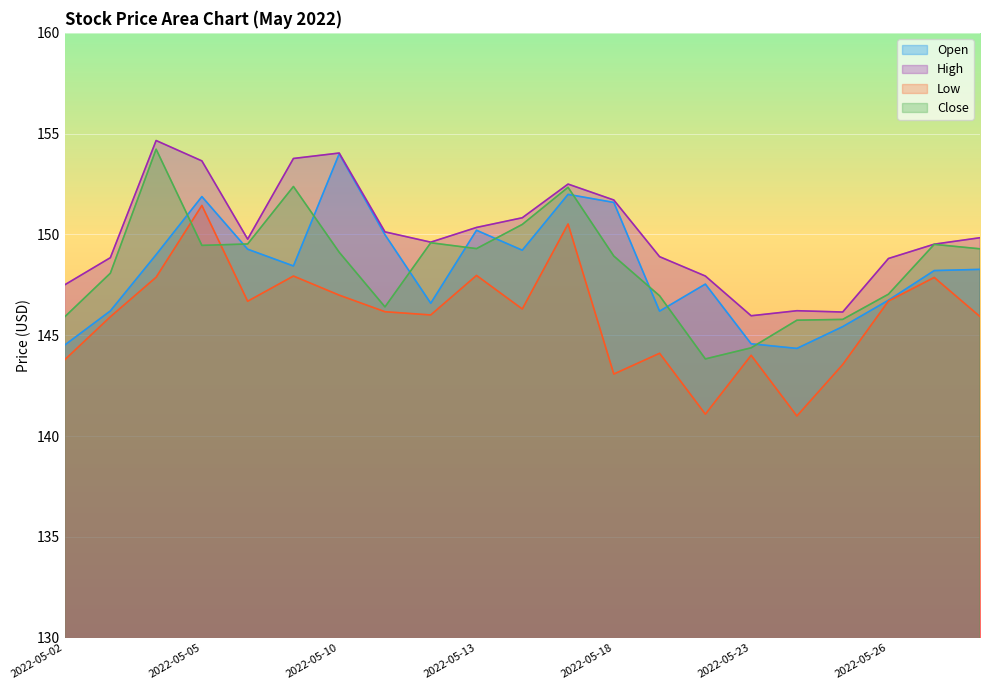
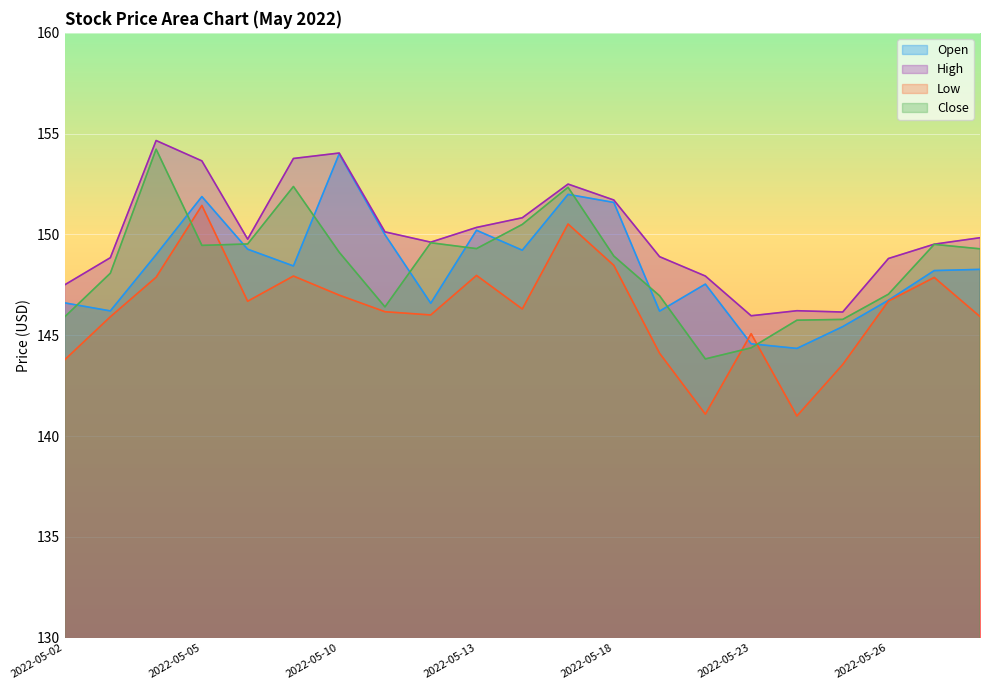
Open, 2022-05-02: 144.5 -> 146.6
Low, 2022-05-18: 143.1 -> 148.5
Low, 2022-05-23: 144.0 -> 145.1
